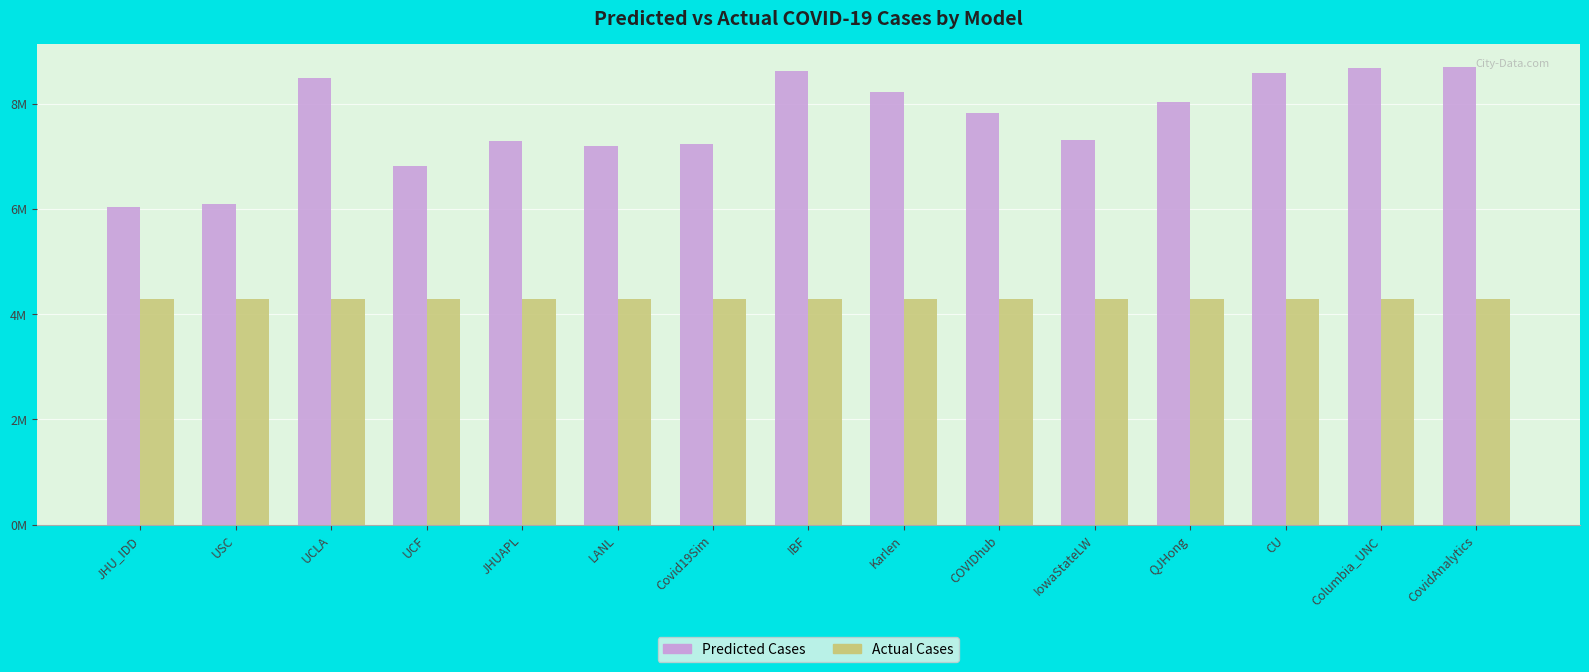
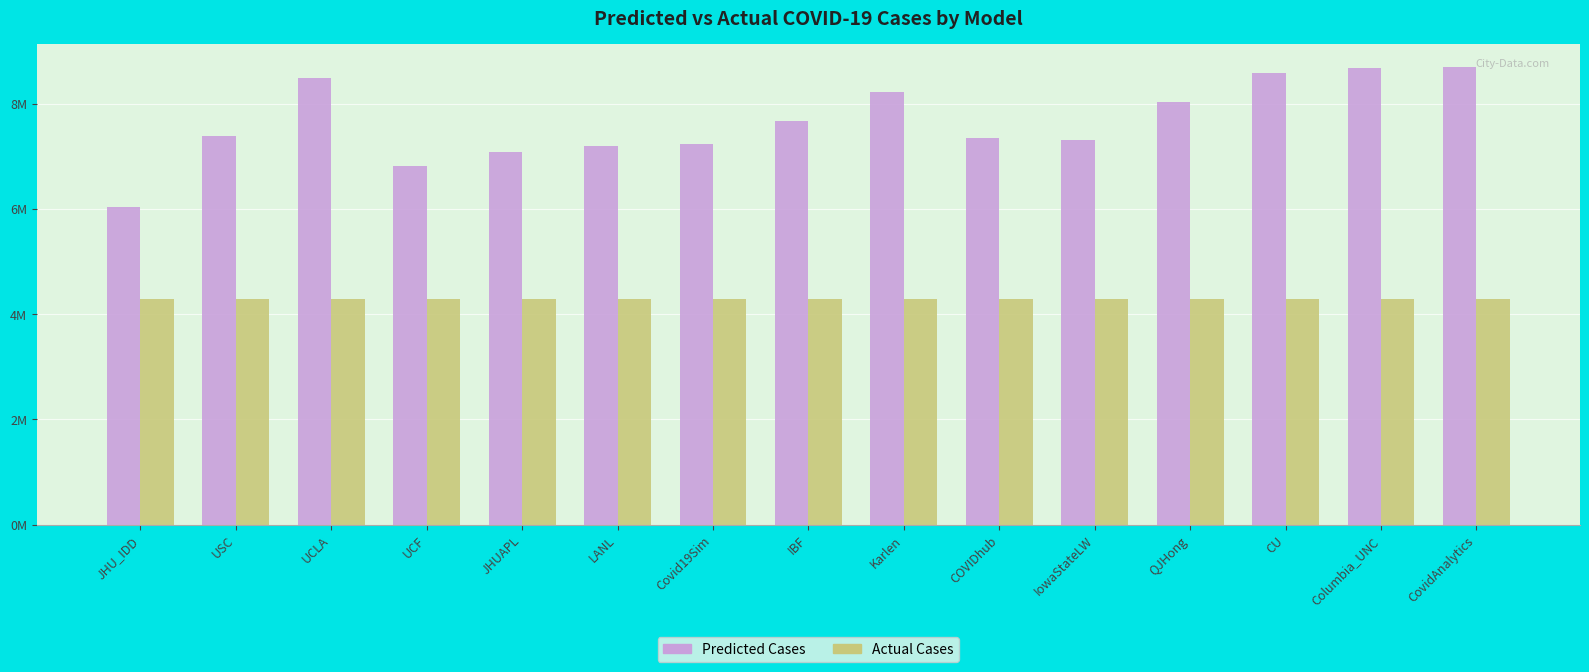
Predicted Cases, USC: 6100000 -> 7400000
Predicted Cases, JHUAPL: 7300000 -> 7100000
Predicted Cases, IBF: 8600000 -> 7700000
Predicted Cases, COVIDhub: 7800000 -> 7300000
